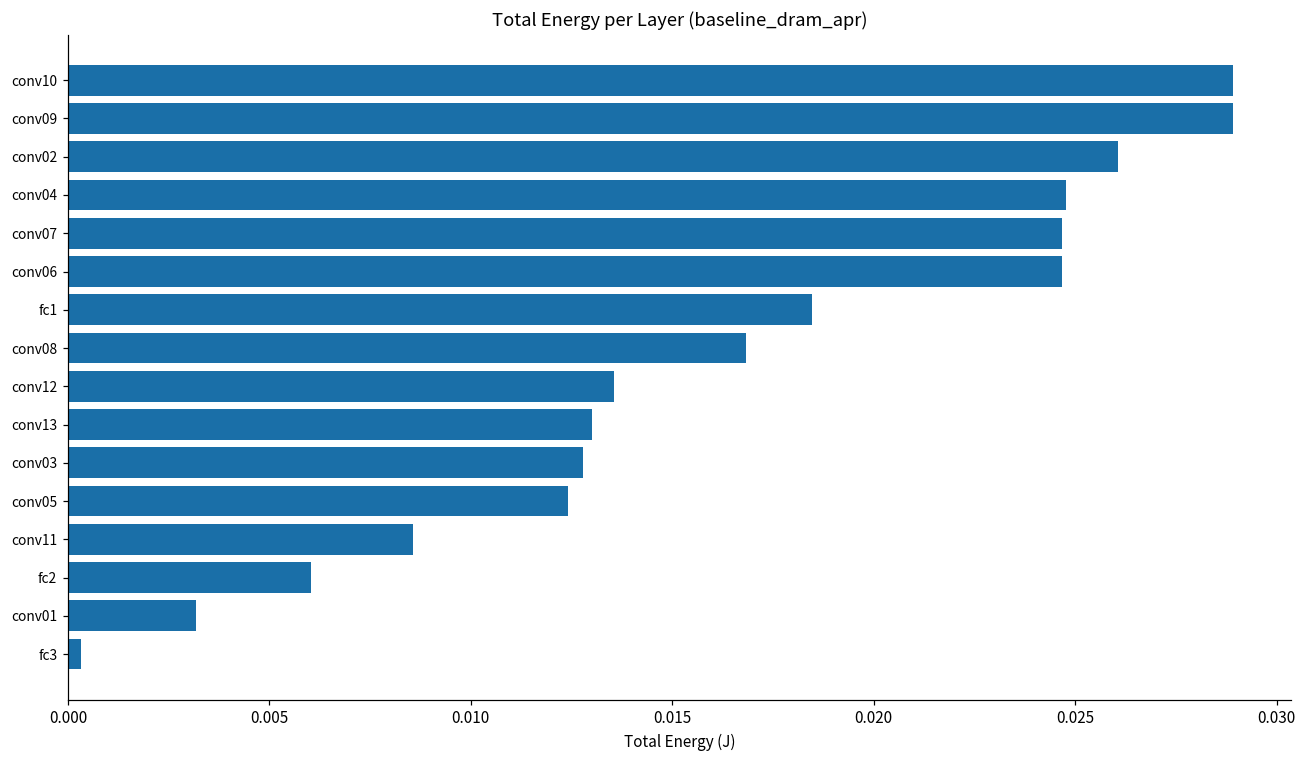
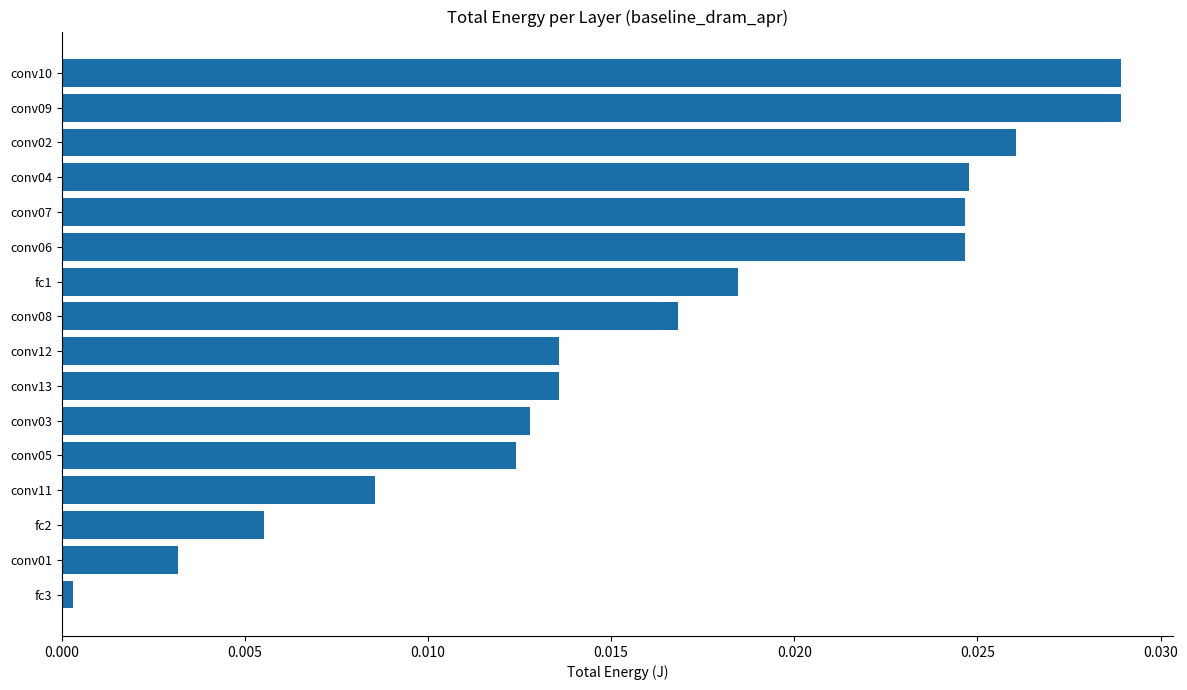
conv13: 0.0130 -> 0.0136
fc2: 0.0060 -> 0.0055
